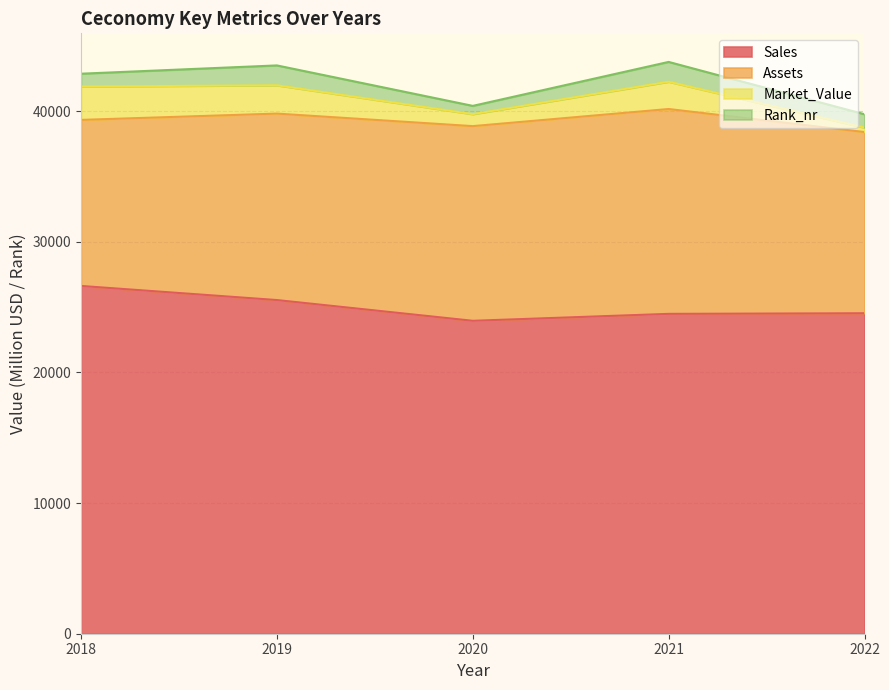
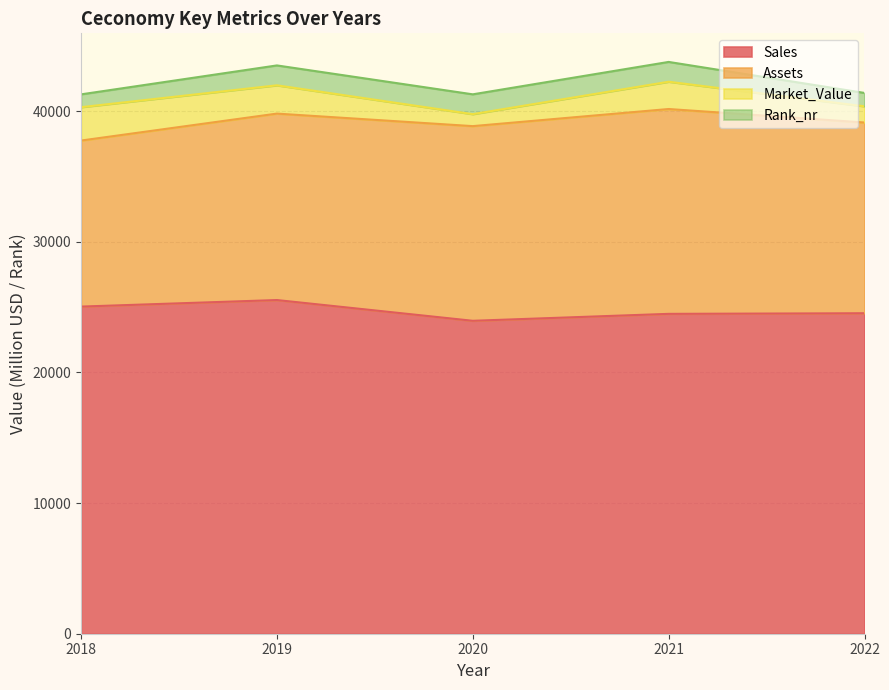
Sales, 2018: 26600 -> 25000
Rank_nr, 2020: 600 -> 1500
Assets, 2022: 13900 -> 14600
Market_Value, 2022: 300 -> 1200
